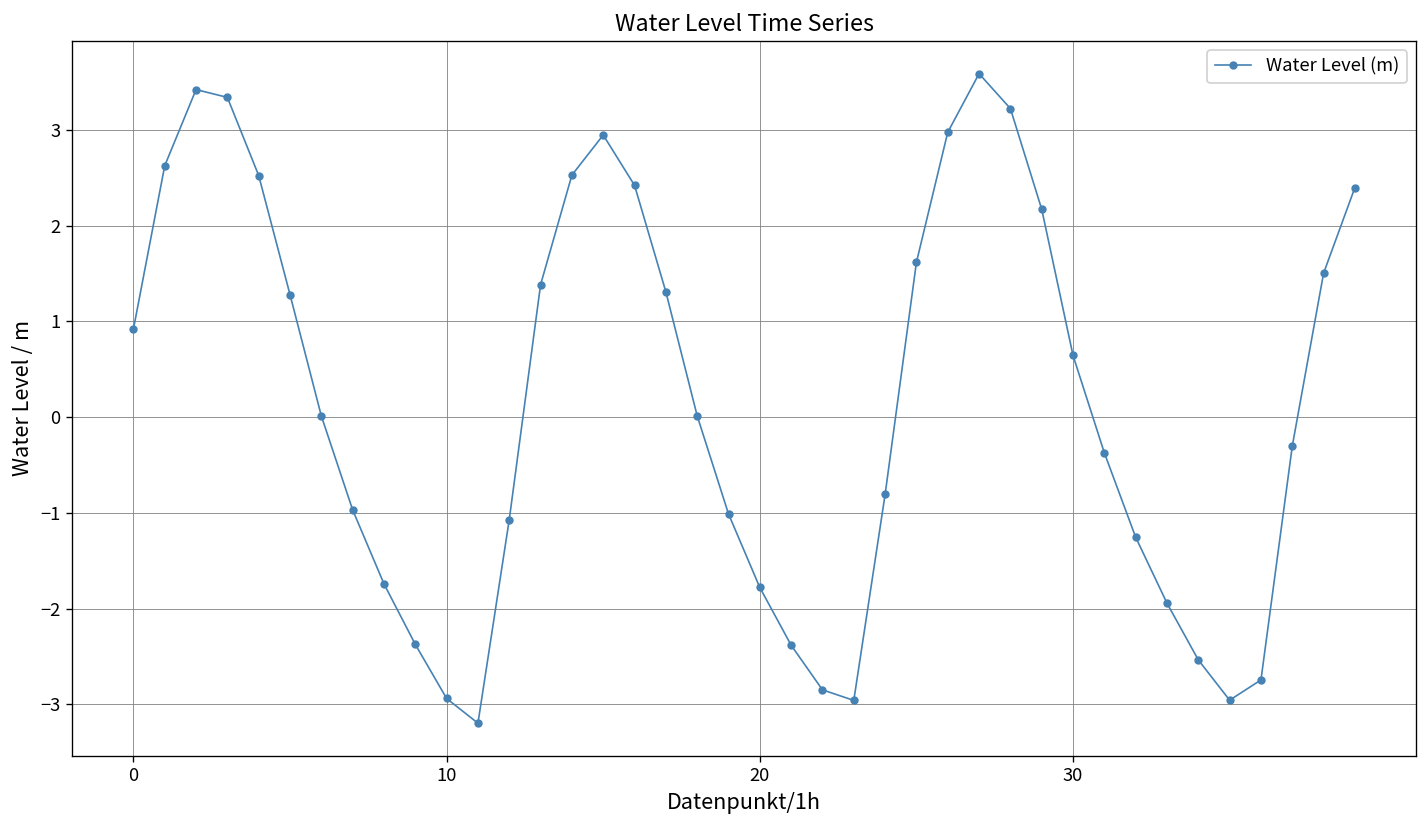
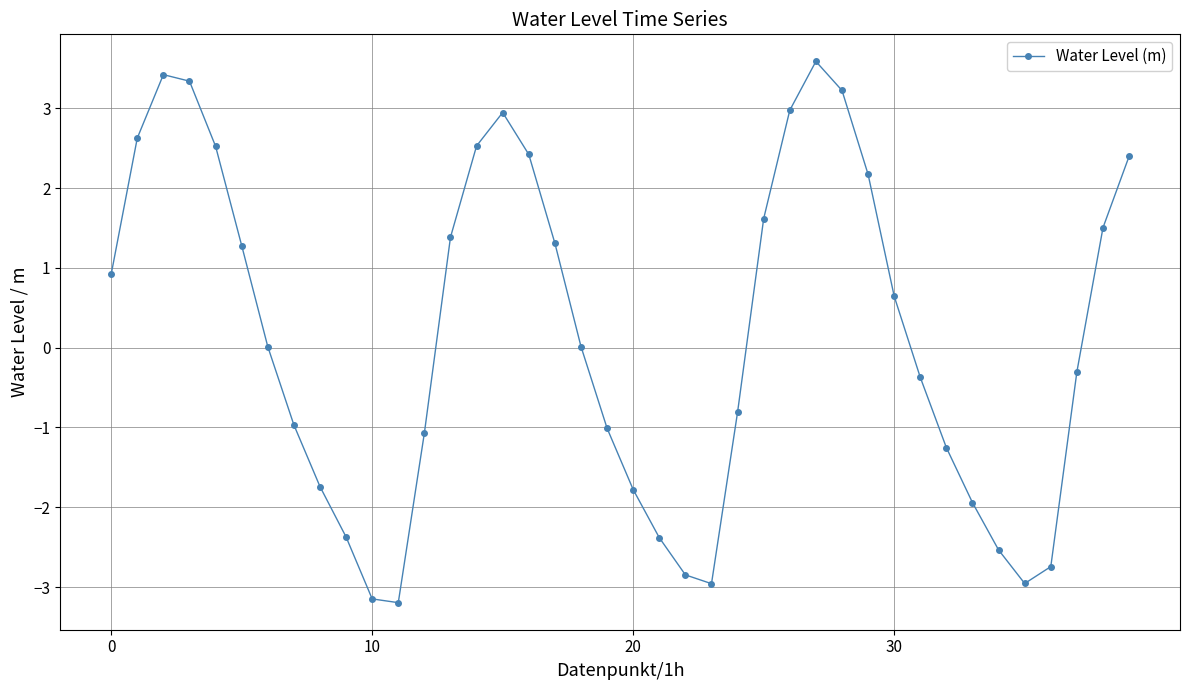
10: -2.9 -> -3.1
